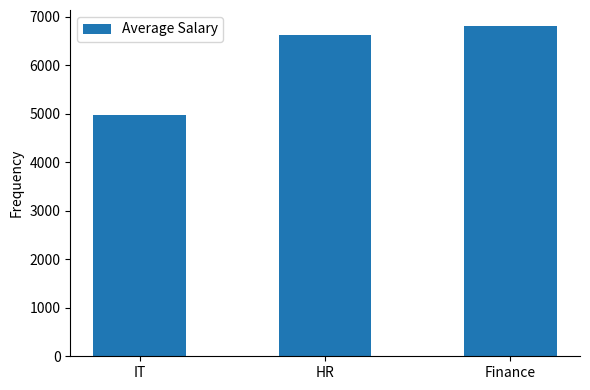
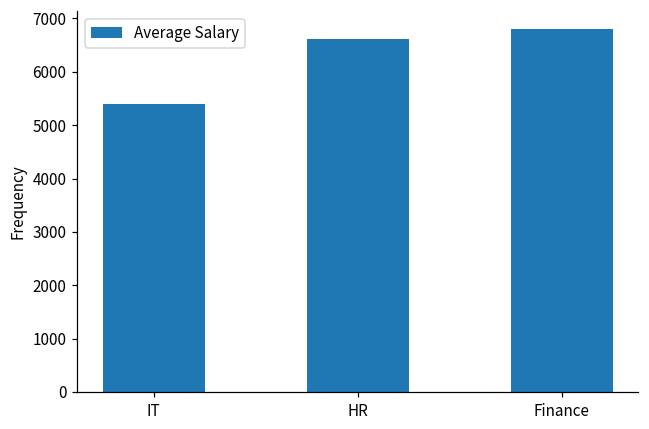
IT: 5000 -> 5400
